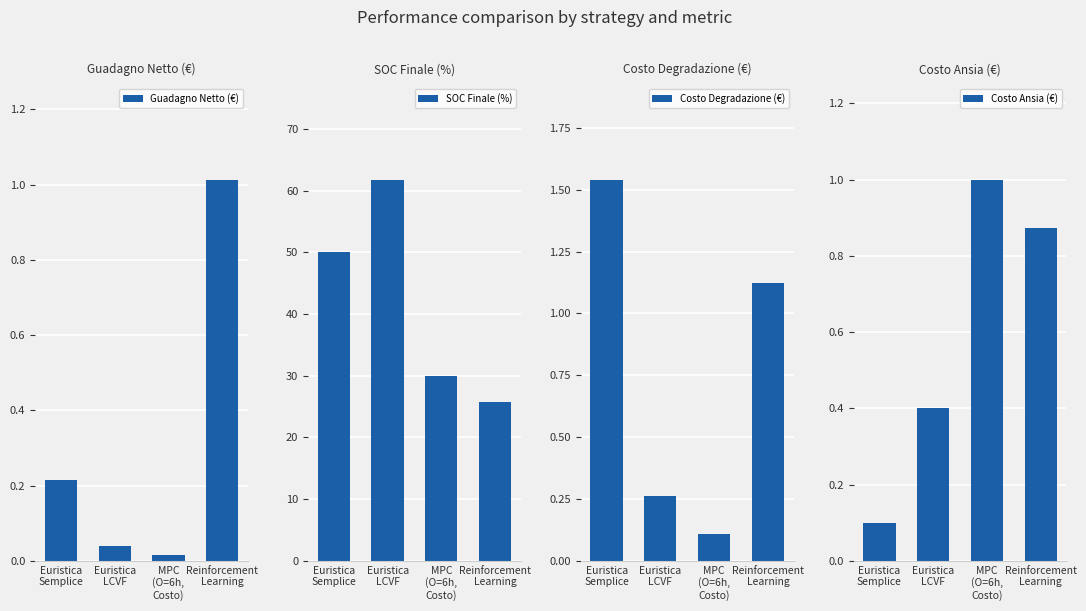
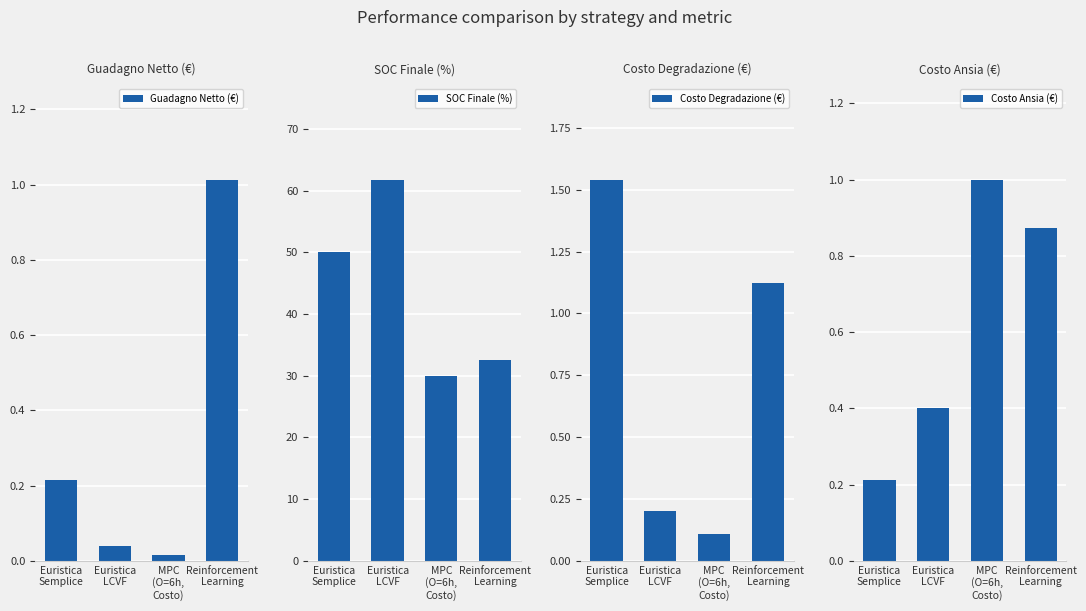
SOC Finale (%), Reinforcement Learning: 26 -> 33
Costo Degradazione (€), Euristica LCVF: 0.26 -> 0.20
Costo Ansia (€), Euristica Semplice: 0.10 -> 0.21
